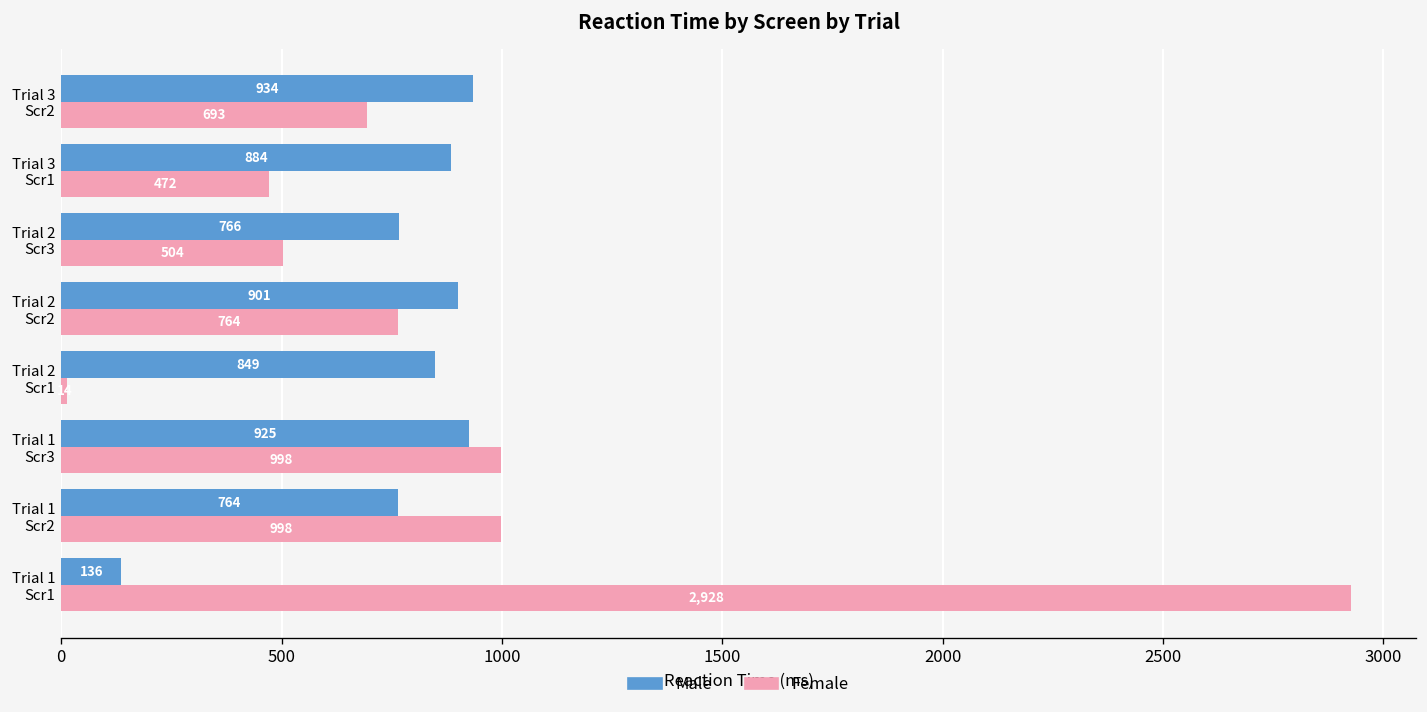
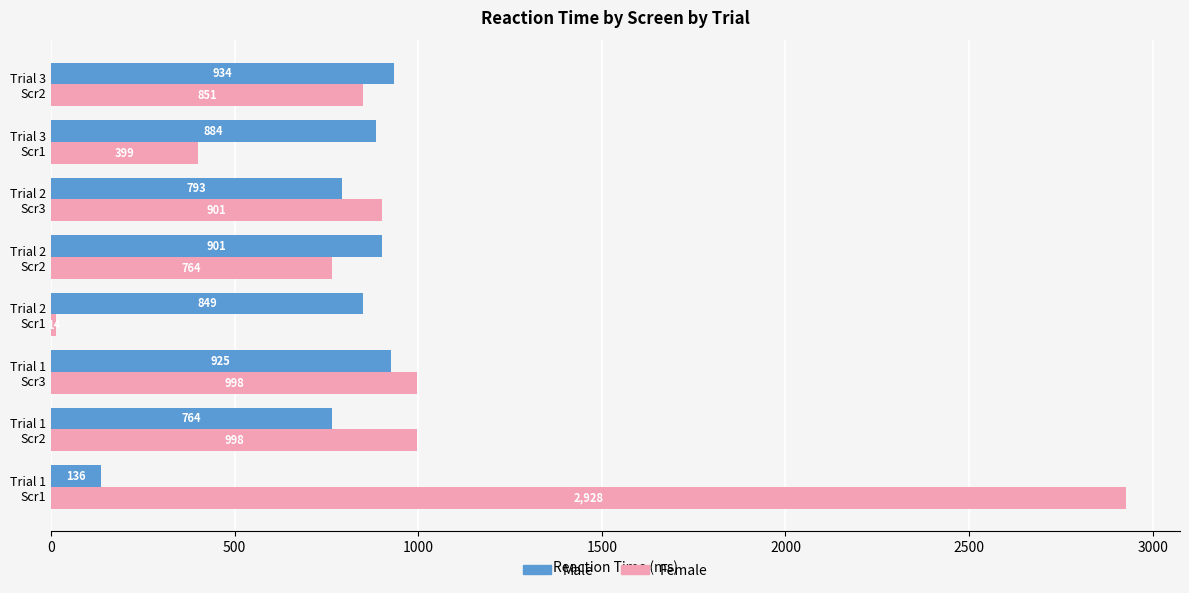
Female, Trial 3 Scr2: 693 -> 851
Female, Trial 3 Scr1: 472 -> 399
Male, Trial 2 Scr3: 766 -> 793
Female, Trial 2 Scr3: 504 -> 901
